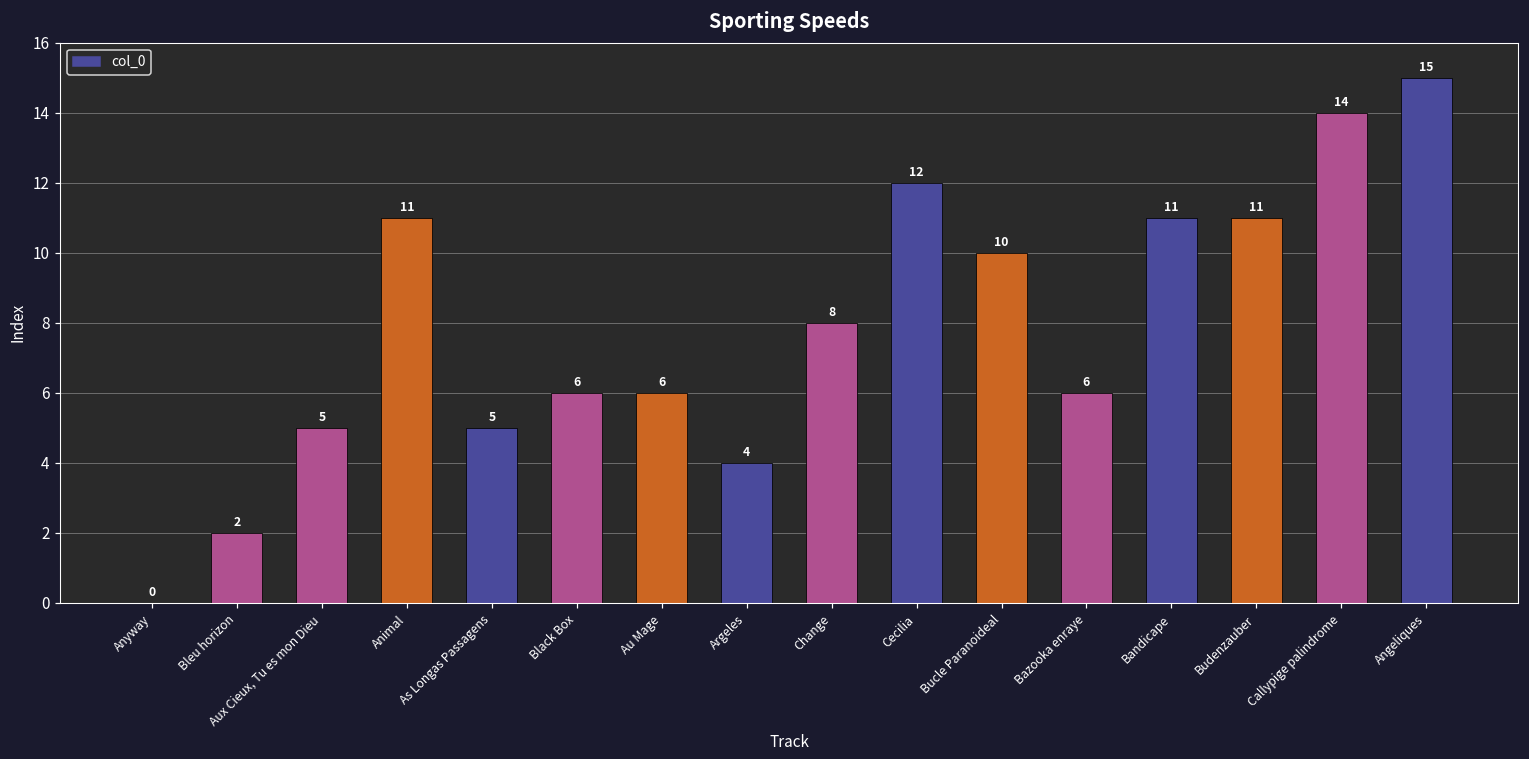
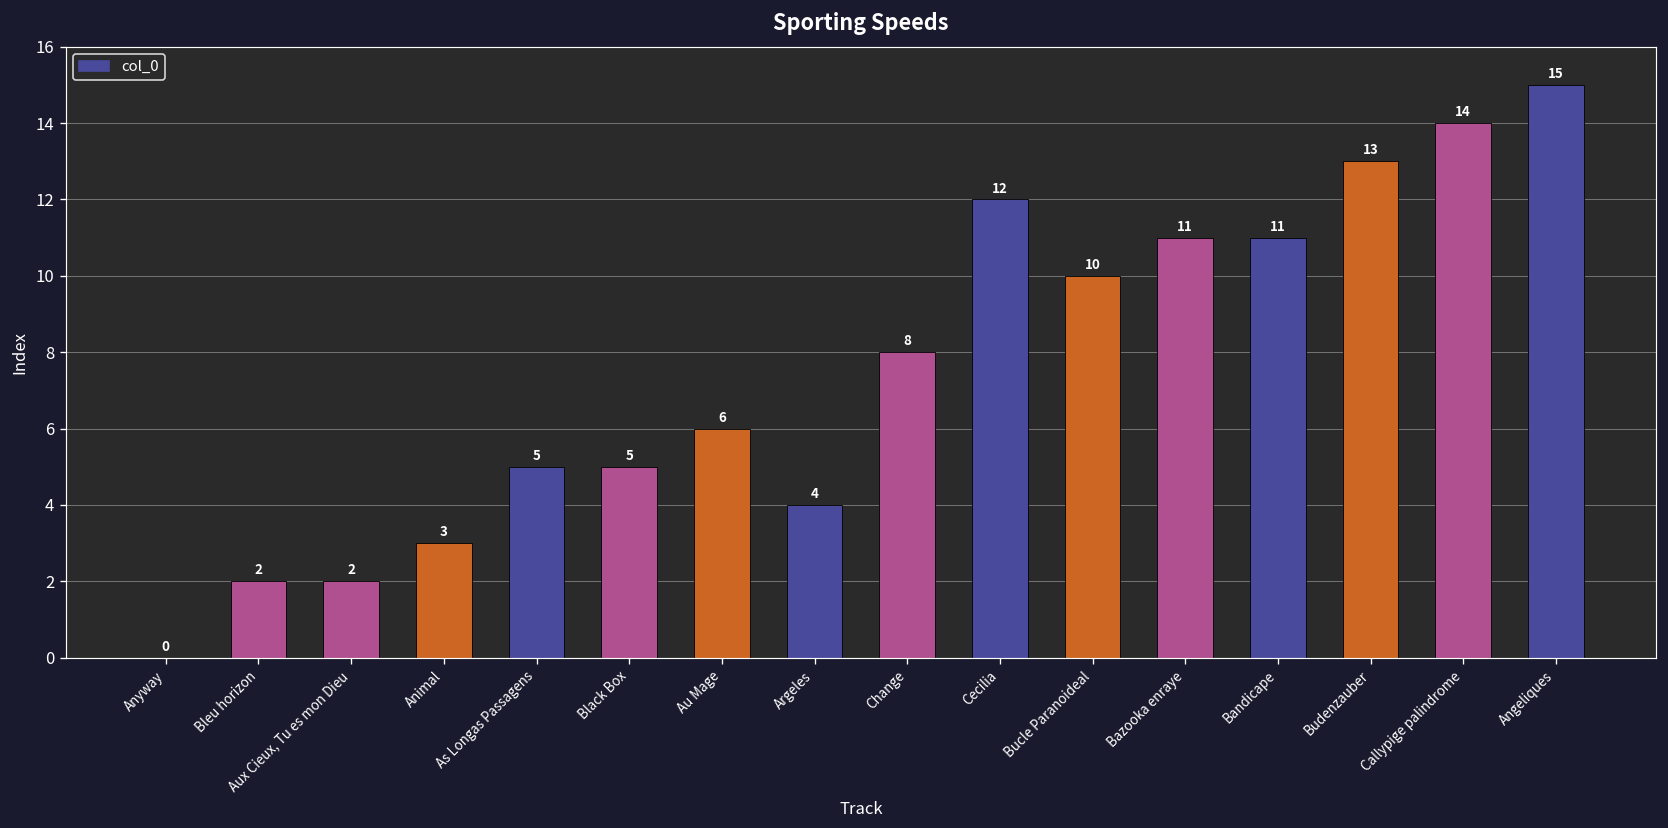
Aux Cieux, Tu es mon Dieu: 5 -> 2
Animal: 11 -> 3
Black Box: 6 -> 5
Bazooka enraye: 6 -> 11
Budenzauber: 11 -> 13
